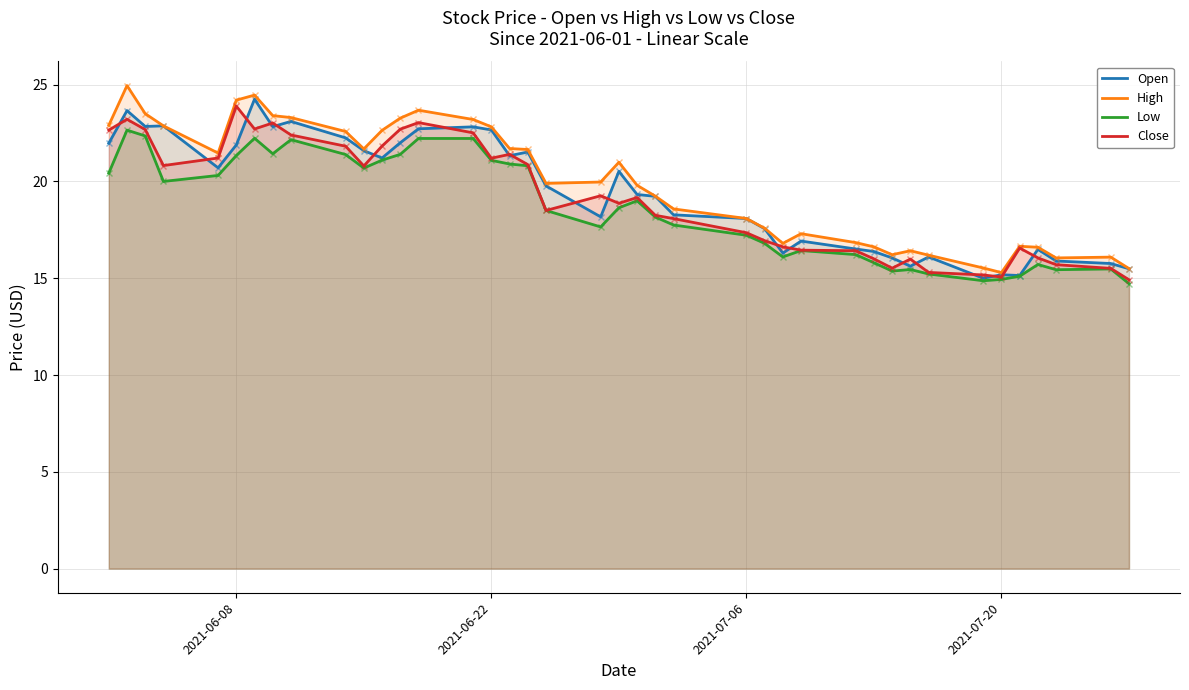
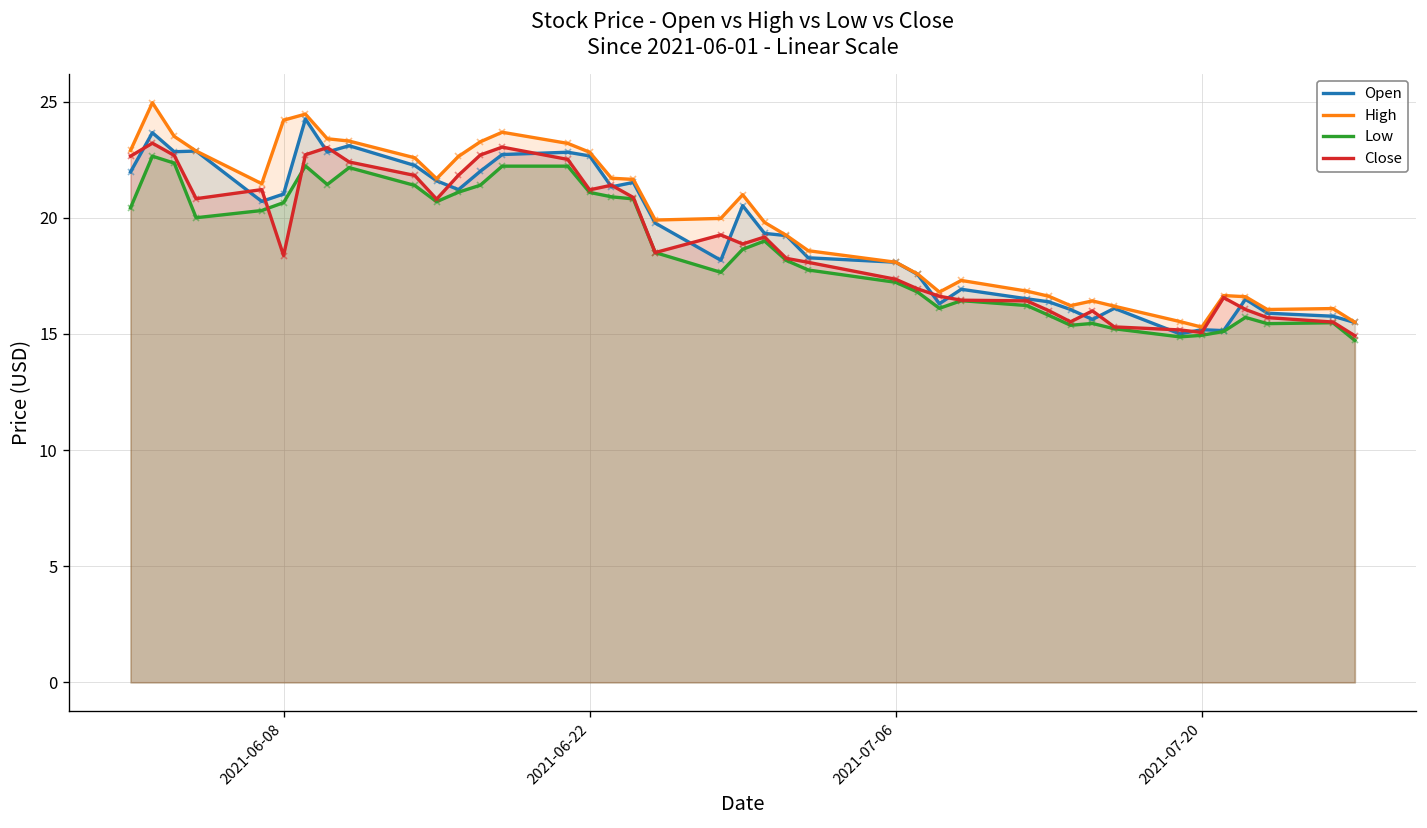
Open, 2021-06-08: 21.9 -> 21.0
Low, 2021-06-08: 21.3 -> 20.6
Close, 2021-06-08: 23.9 -> 18.4
